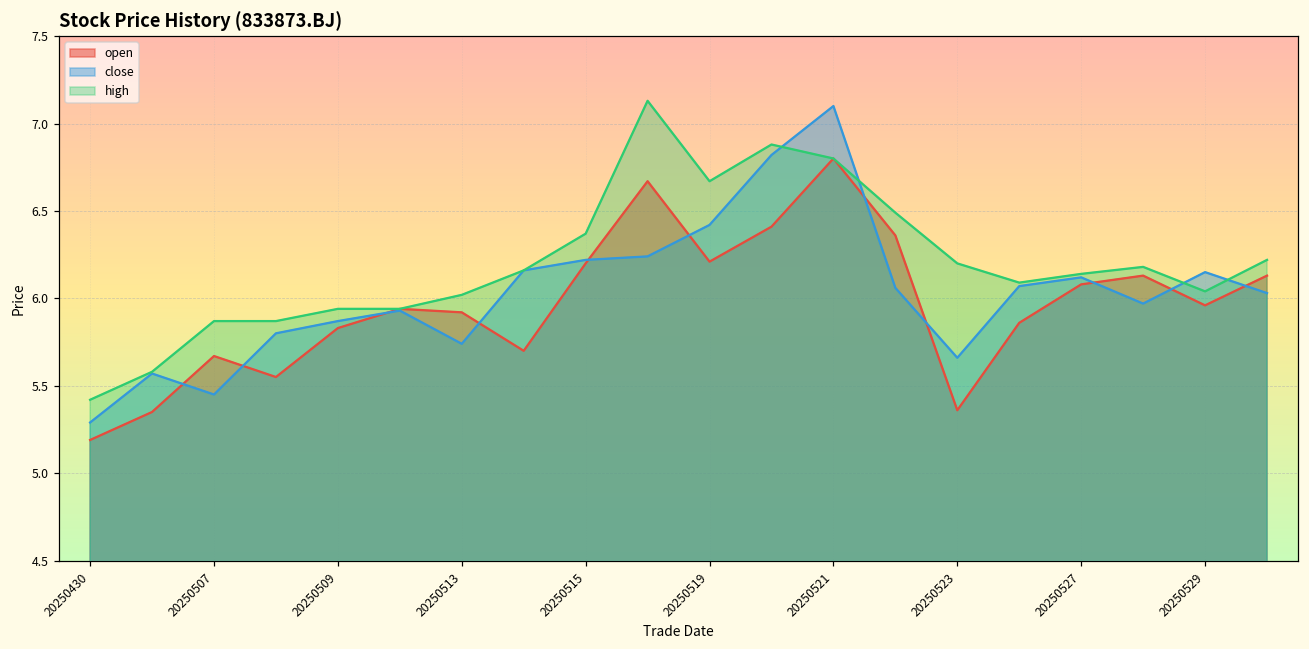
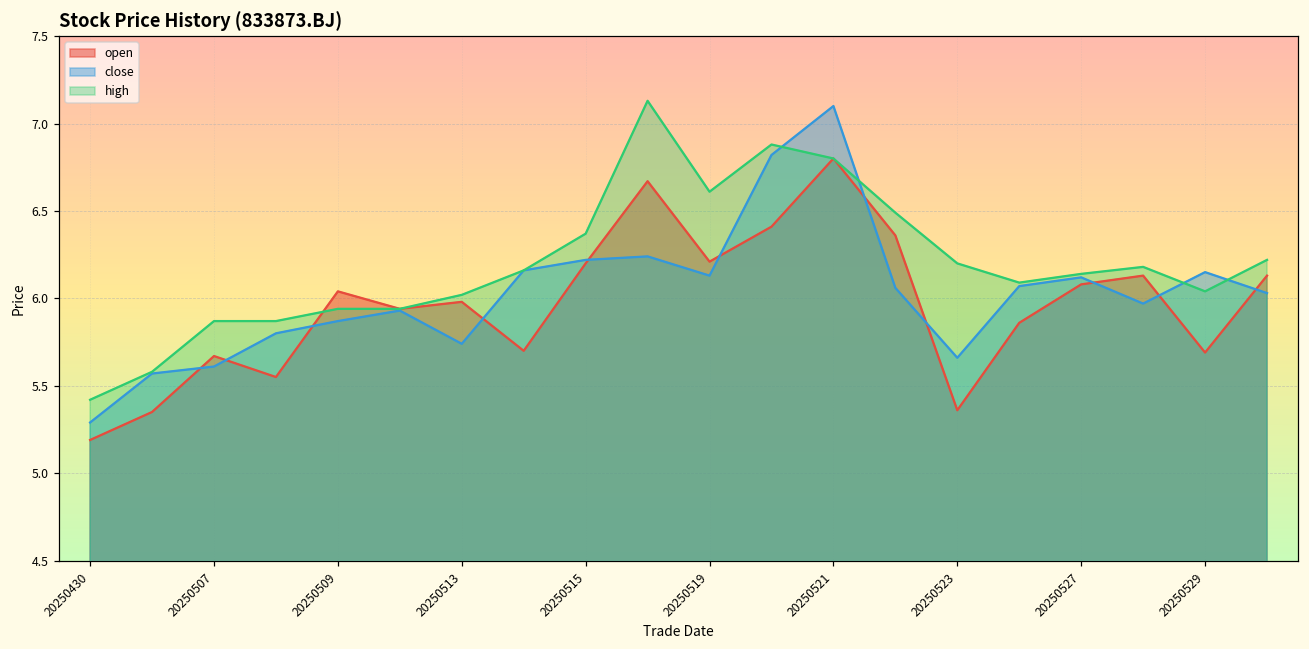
close, 20250507: 5.45 -> 5.61
open, 20250509: 5.83 -> 6.04
open, 20250513: 5.92 -> 5.98
close, 20250519: 6.42 -> 6.13
high, 20250519: 6.67 -> 6.61
open, 20250529: 5.96 -> 5.69
